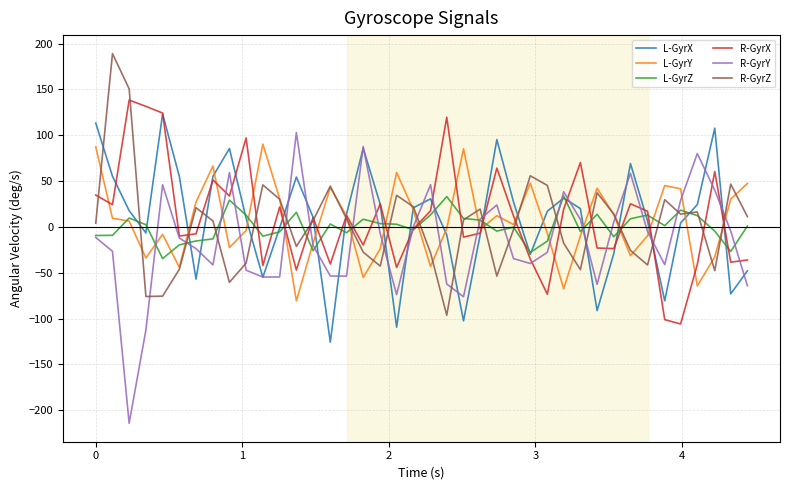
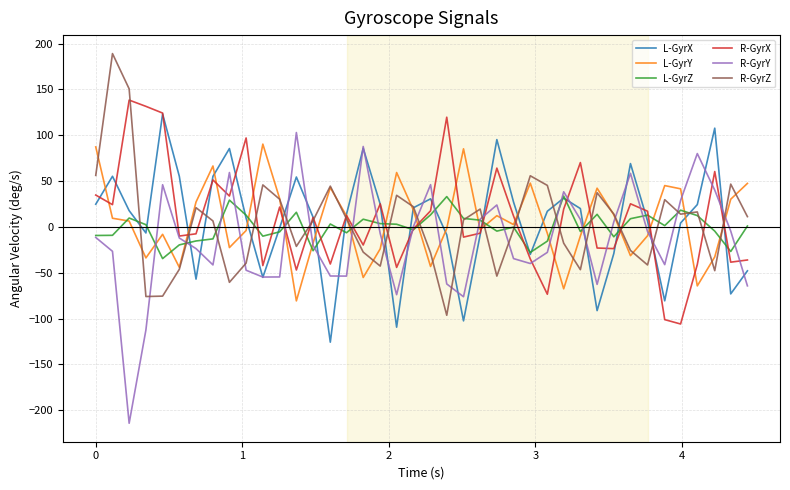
L-GyrX, 0: 110 -> 20
R-GyrZ, 0: 0 -> 60
